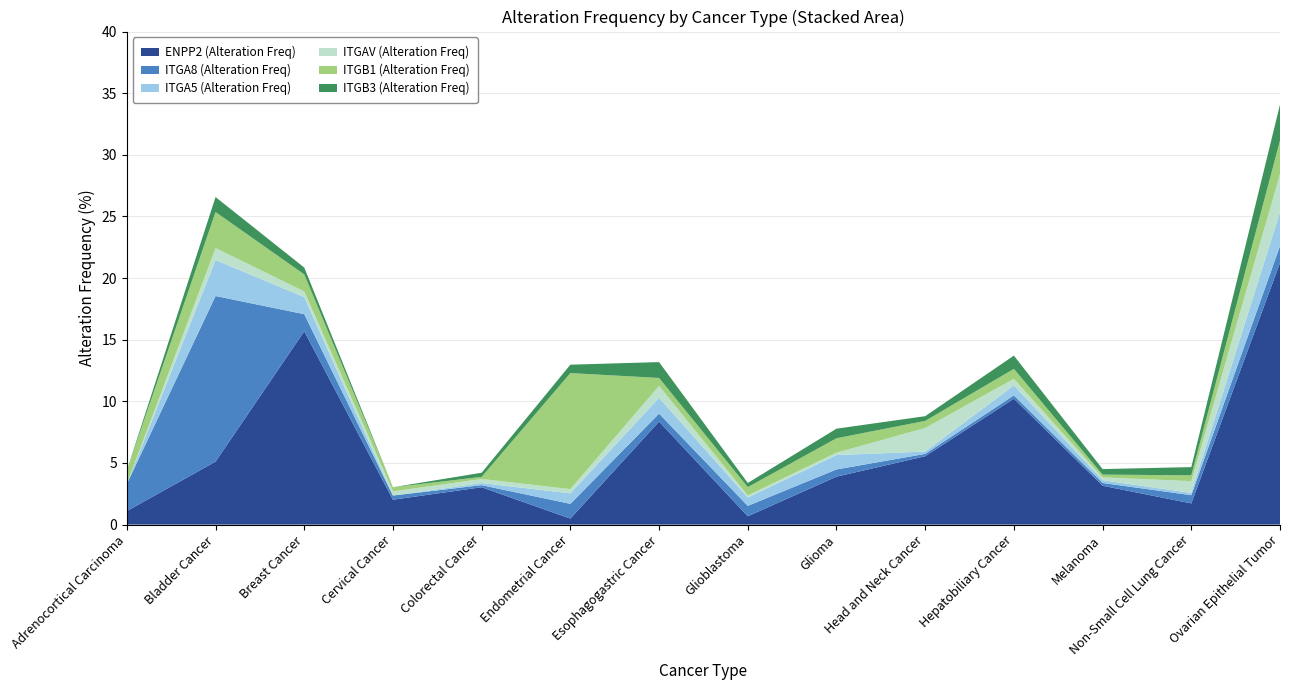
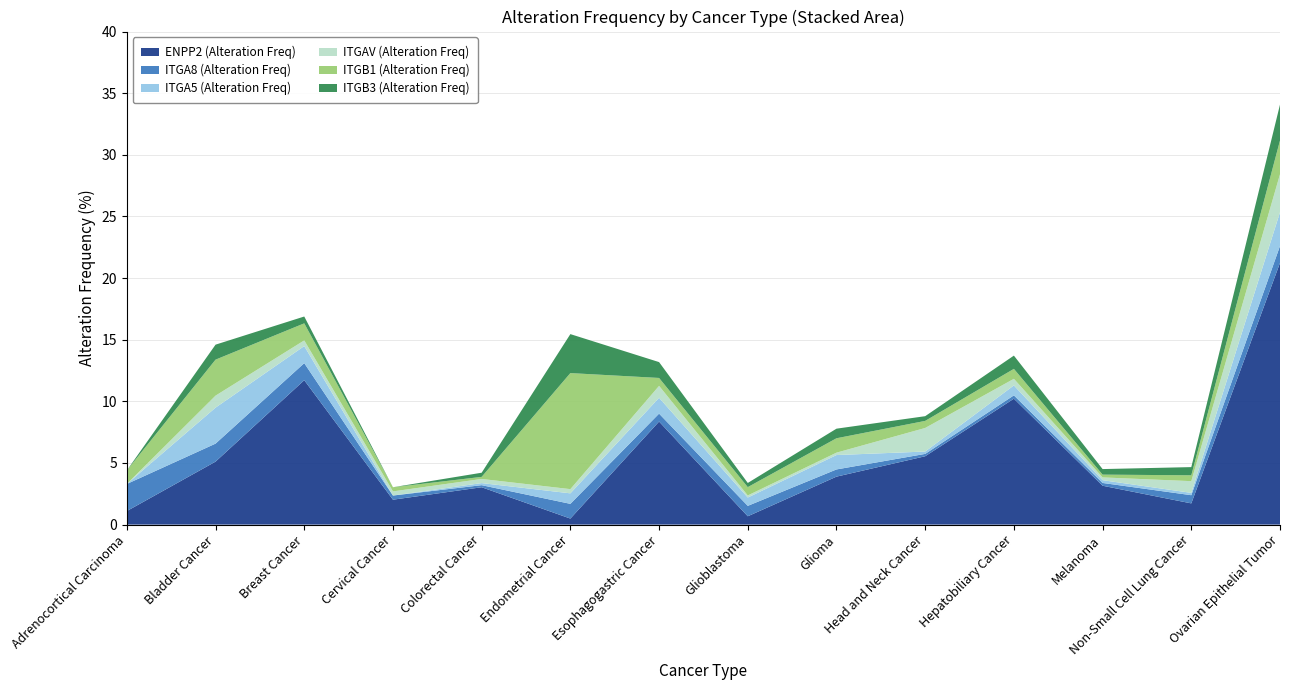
ITGA8 (Alteration Freq), Bladder Cancer: 13.4 -> 1.5
ENPP2 (Alteration Freq), Breast Cancer: 15.7 -> 11.7
ITGB3 (Alteration Freq), Endometrial Cancer: 0.7 -> 3.2
